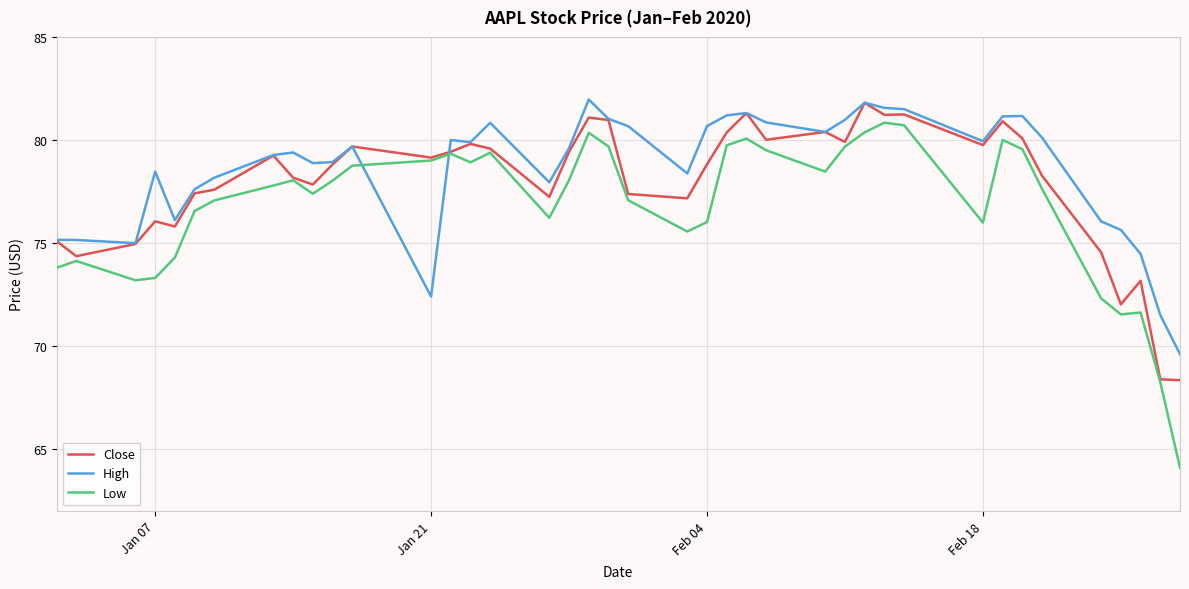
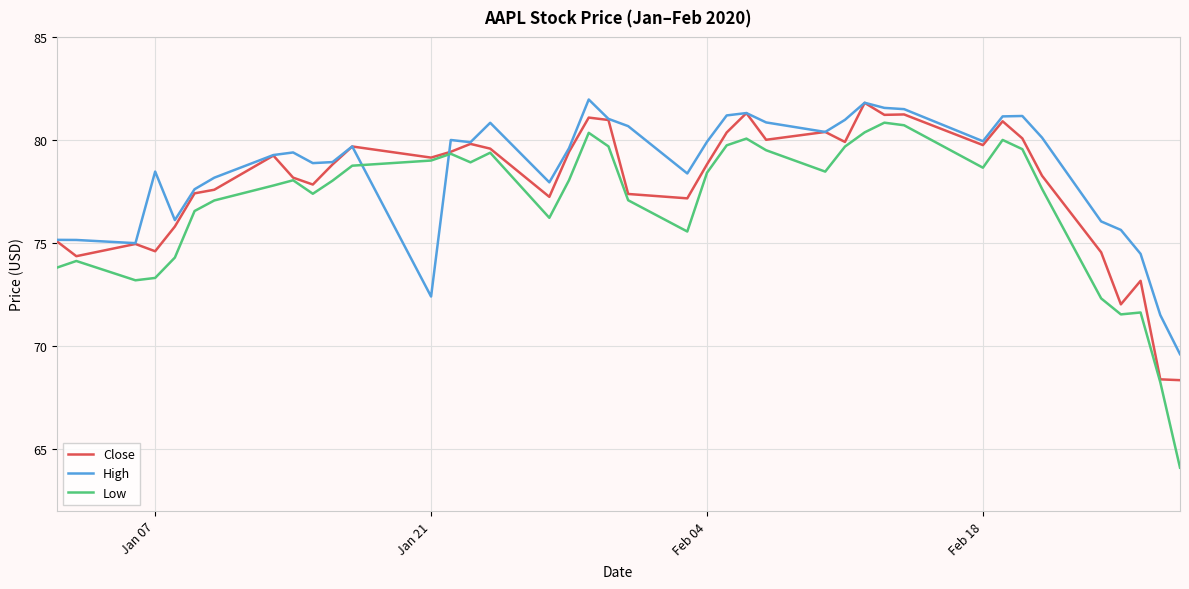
Close, Jan 07: 76.1 -> 74.6
High, Feb 04: 80.7 -> 79.9
Low, Feb 04: 76.0 -> 78.4
Low, Feb 18: 76.0 -> 78.7
